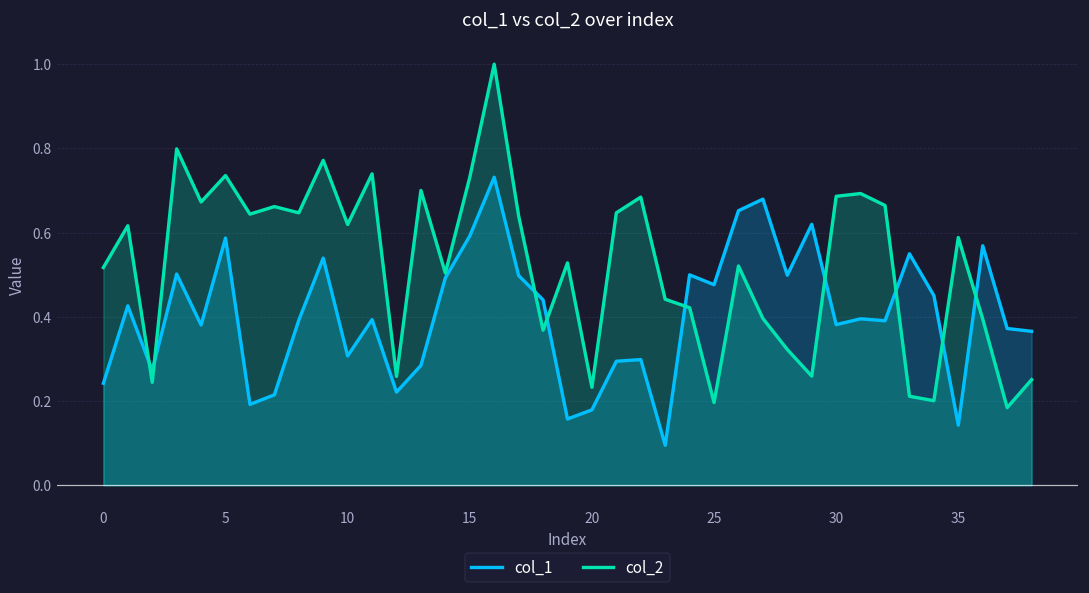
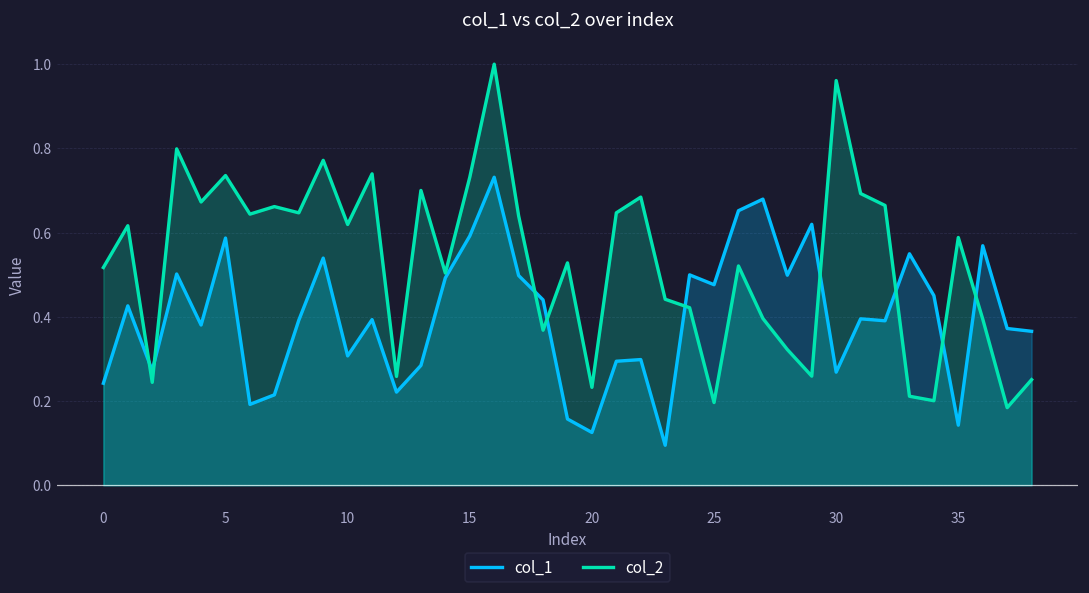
col_1, 20: 0.18 -> 0.13
col_1, 30: 0.38 -> 0.27
col_2, 30: 0.69 -> 0.96
